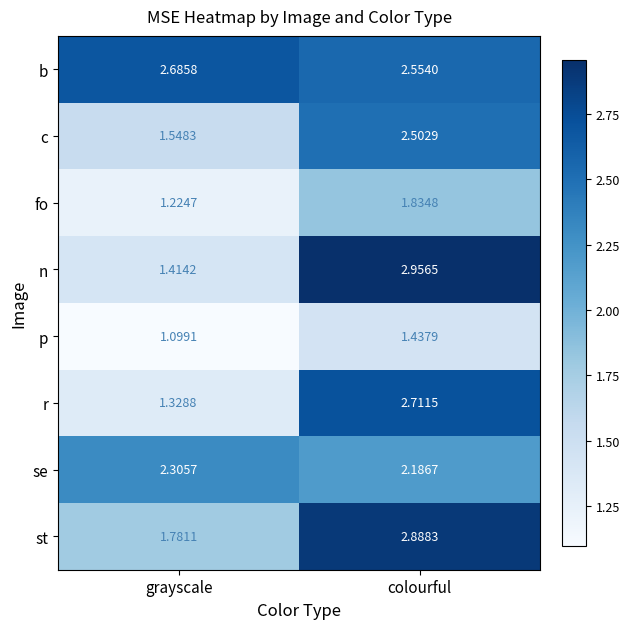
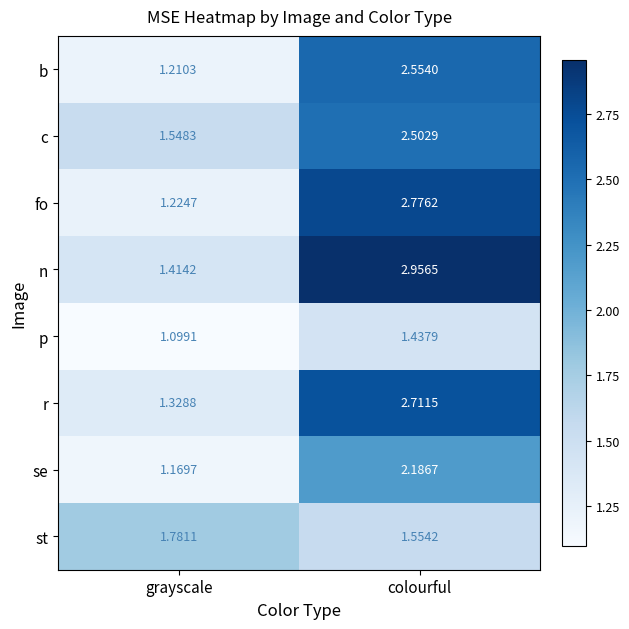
b, grayscale: 2.6858 -> 1.2103
fo, colourful: 1.8348 -> 2.7762
se, grayscale: 2.3057 -> 1.1697
st, colourful: 2.8883 -> 1.5542
